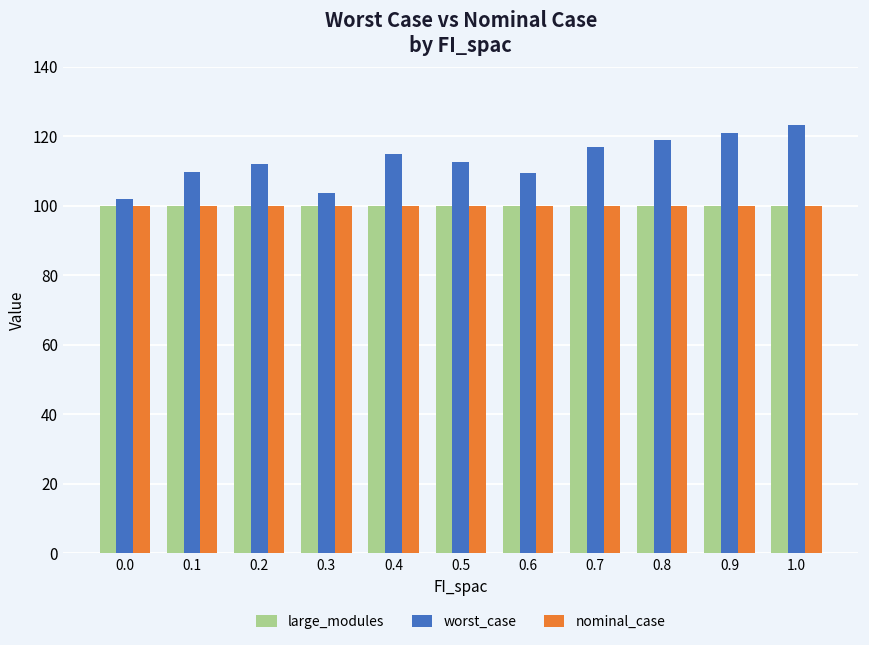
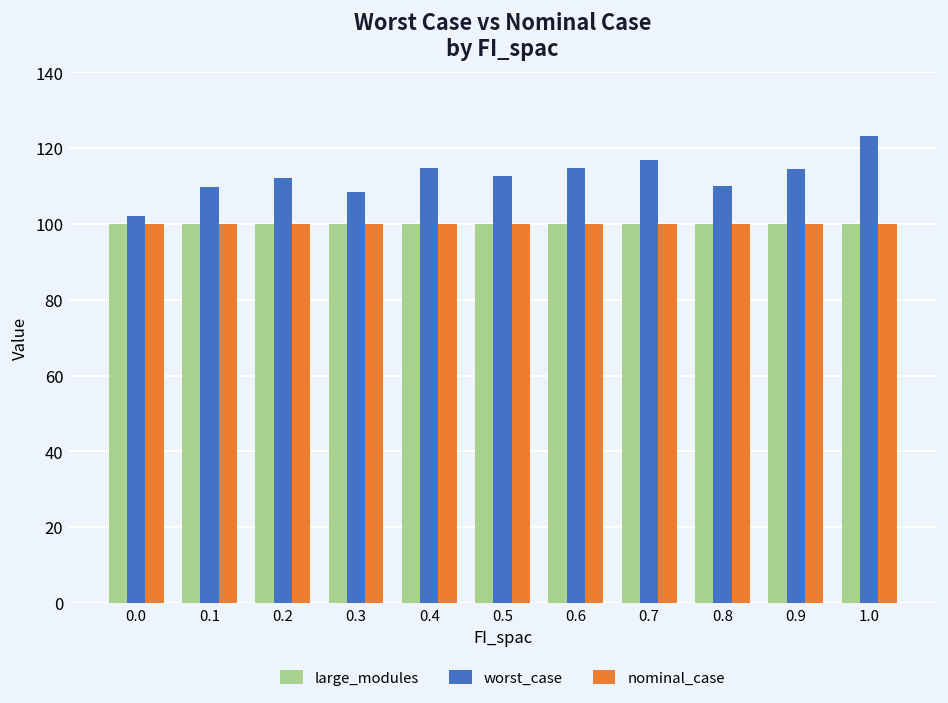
worst_case, 0.3: 104 -> 108
worst_case, 0.6: 109 -> 115
worst_case, 0.8: 119 -> 110
worst_case, 0.9: 121 -> 114
